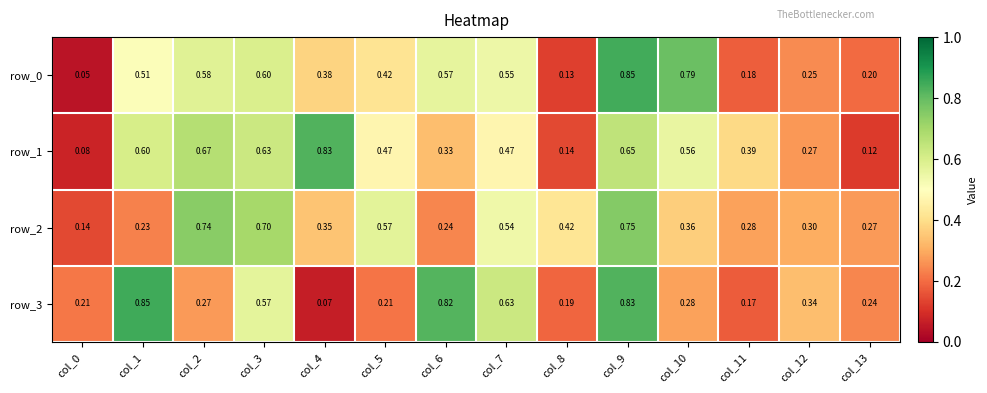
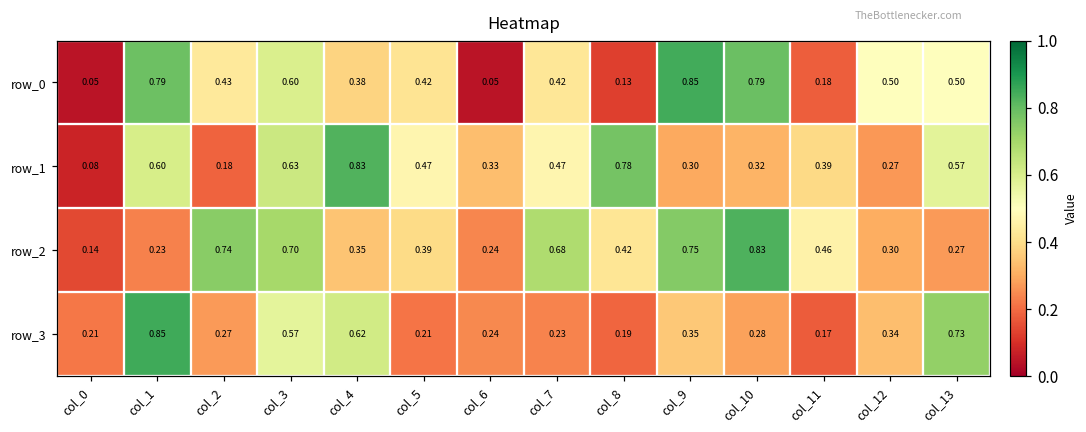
row_0, col_1: 0.51 -> 0.79
row_0, col_2: 0.58 -> 0.43
row_0, col_6: 0.57 -> 0.05
row_0, col_7: 0.55 -> 0.42
row_0, col_12: 0.25 -> 0.50
row_0, col_13: 0.20 -> 0.50
row_1, col_2: 0.67 -> 0.18
row_1, col_8: 0.14 -> 0.78
row_1, col_9: 0.65 -> 0.30
row_1, col_10: 0.56 -> 0.32
row_1, col_13: 0.12 -> 0.57
row_2, col_5: 0.57 -> 0.39
row_2, col_7: 0.54 -> 0.68
row_2, col_10: 0.36 -> 0.83
row_2, col_11: 0.28 -> 0.46
row_3, col_4: 0.07 -> 0.62
row_3, col_6: 0.82 -> 0.24
row_3, col_7: 0.63 -> 0.23
row_3, col_9: 0.83 -> 0.35
row_3, col_13: 0.24 -> 0.73
